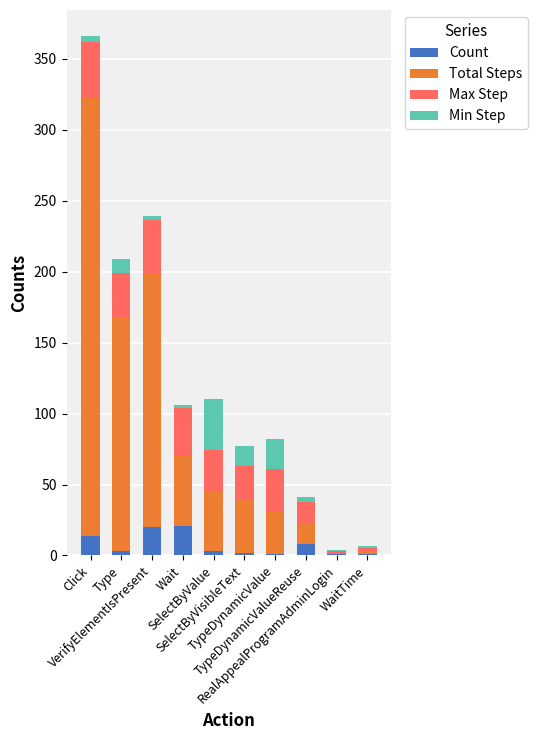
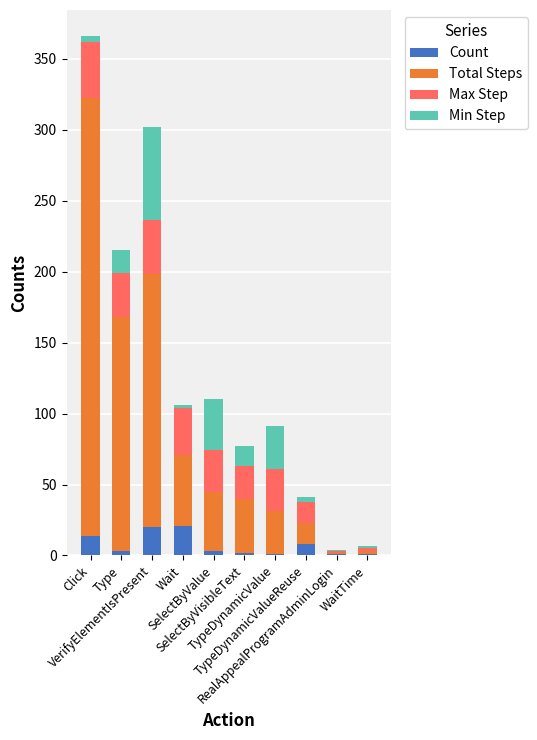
Min Step, Type: 10 -> 16
Min Step, VerifyElementIsPresent: 3 -> 66
Min Step, TypeDynamicValue: 21 -> 30
